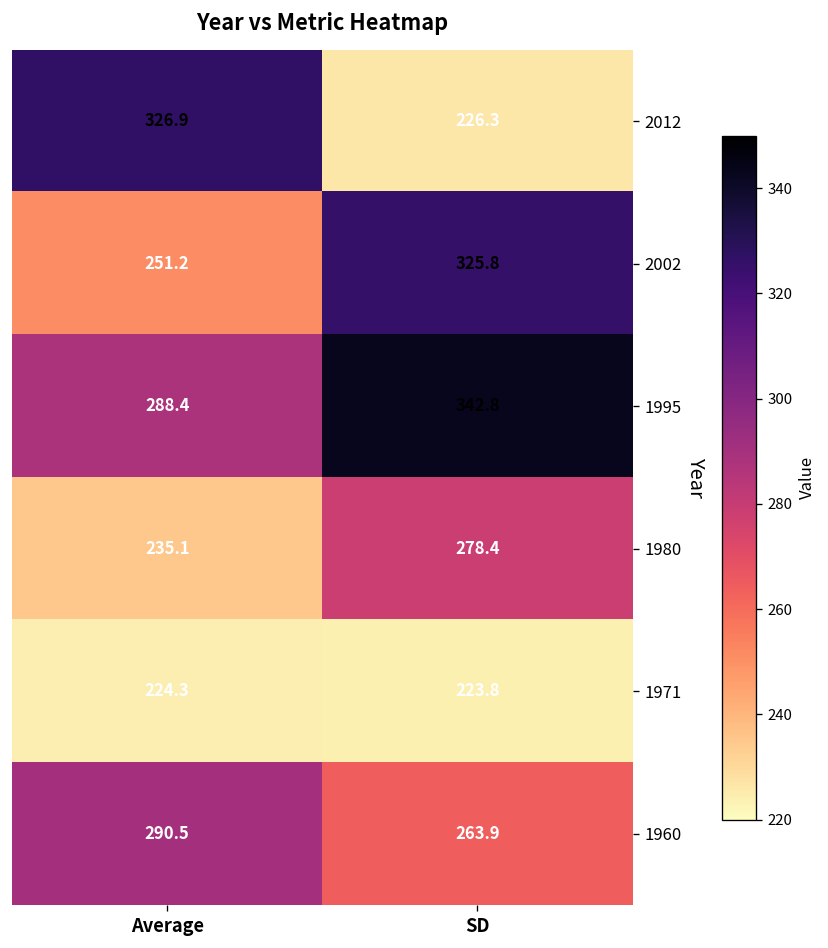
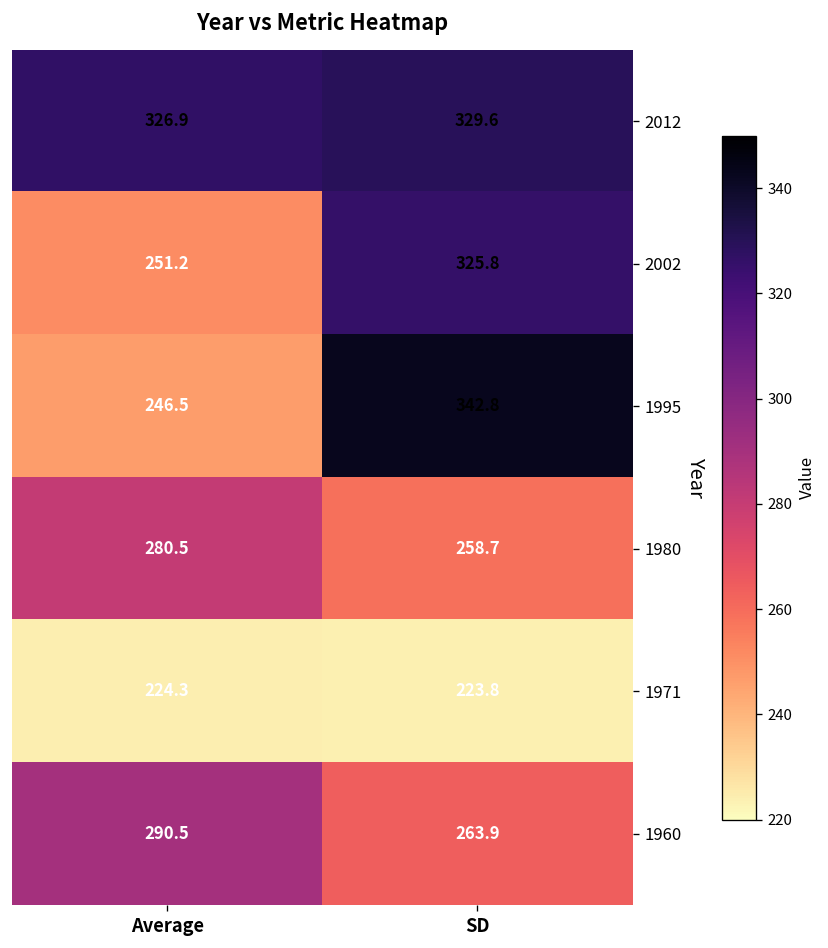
2012, SD: 226.3 -> 329.6
1995, Average: 288.4 -> 246.5
1980, Average: 235.1 -> 280.5
1980, SD: 278.4 -> 258.7
